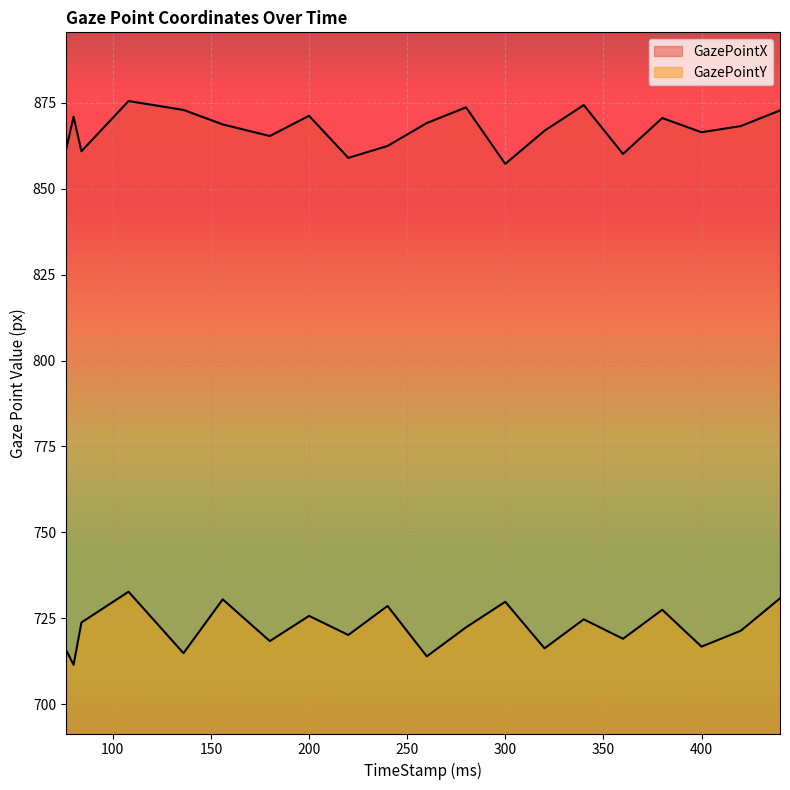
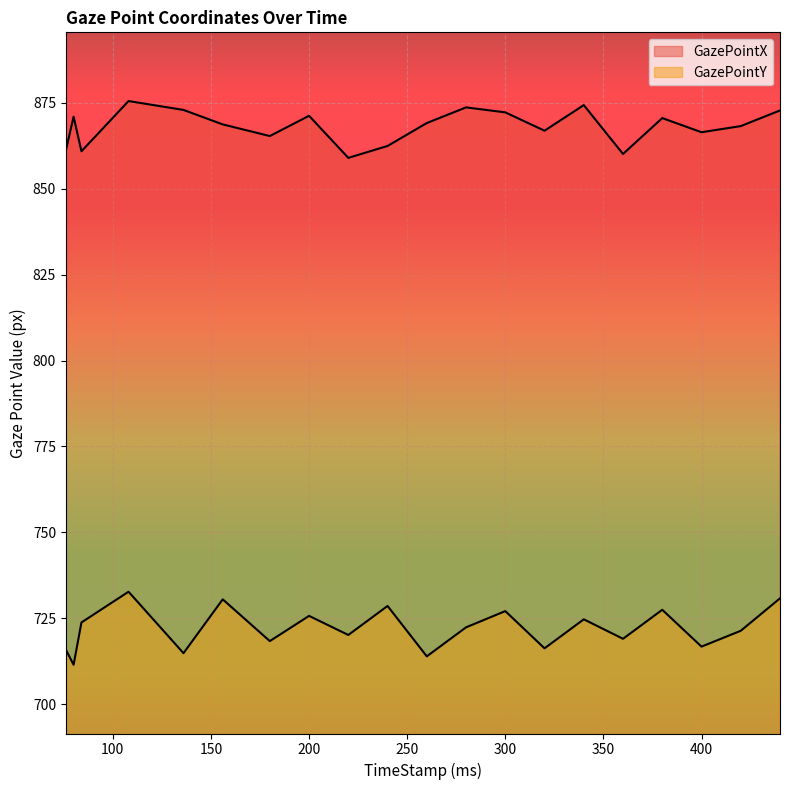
GazePointX, 300: 857 -> 872
GazePointY, 300: 730 -> 727
